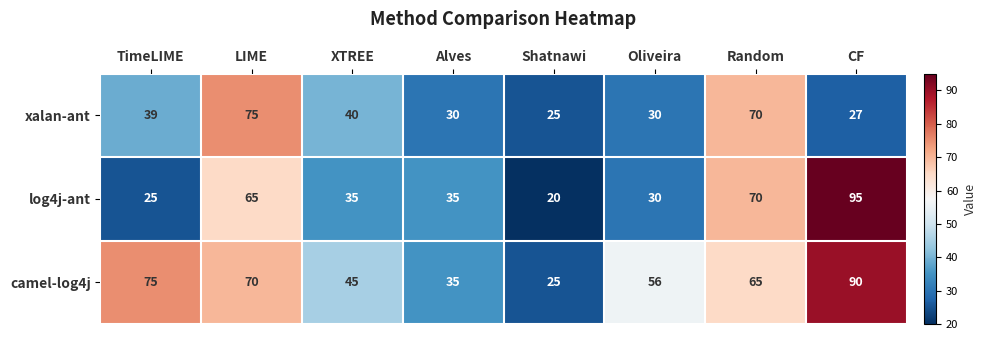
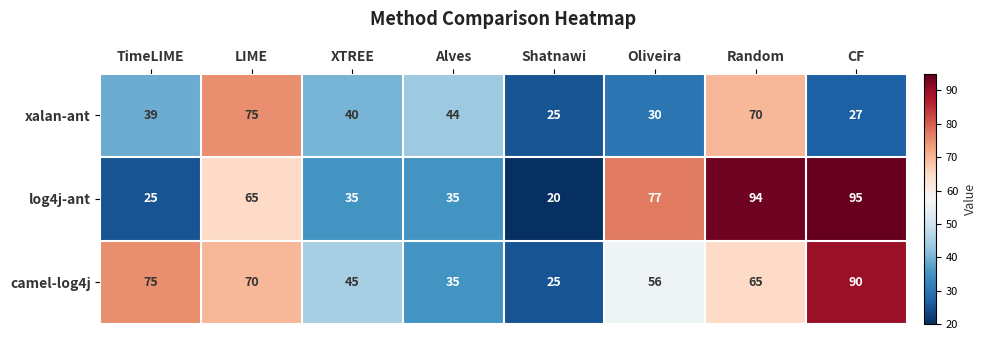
xalan-ant, Alves: 30 -> 44
log4j-ant, Oliveira: 30 -> 77
log4j-ant, Random: 70 -> 94
